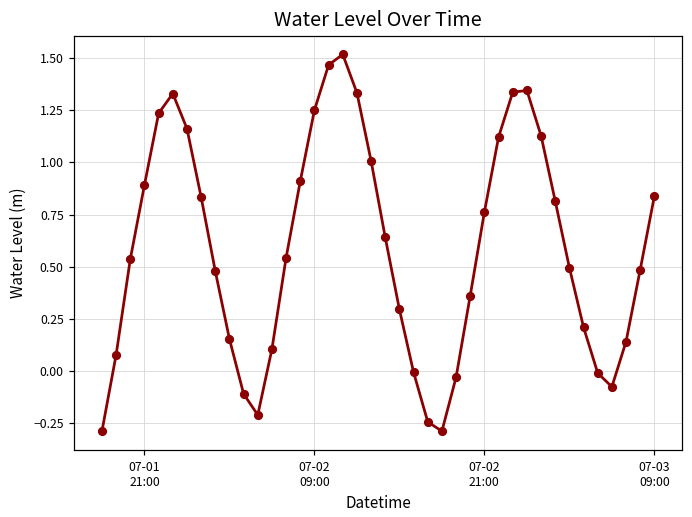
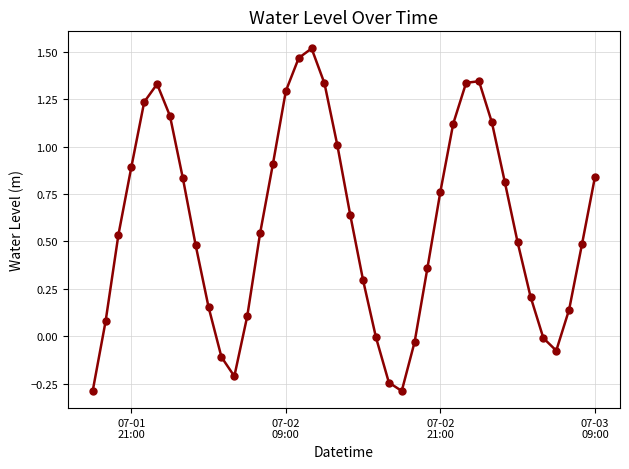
07-02 09:00: 1.25 -> 1.29
